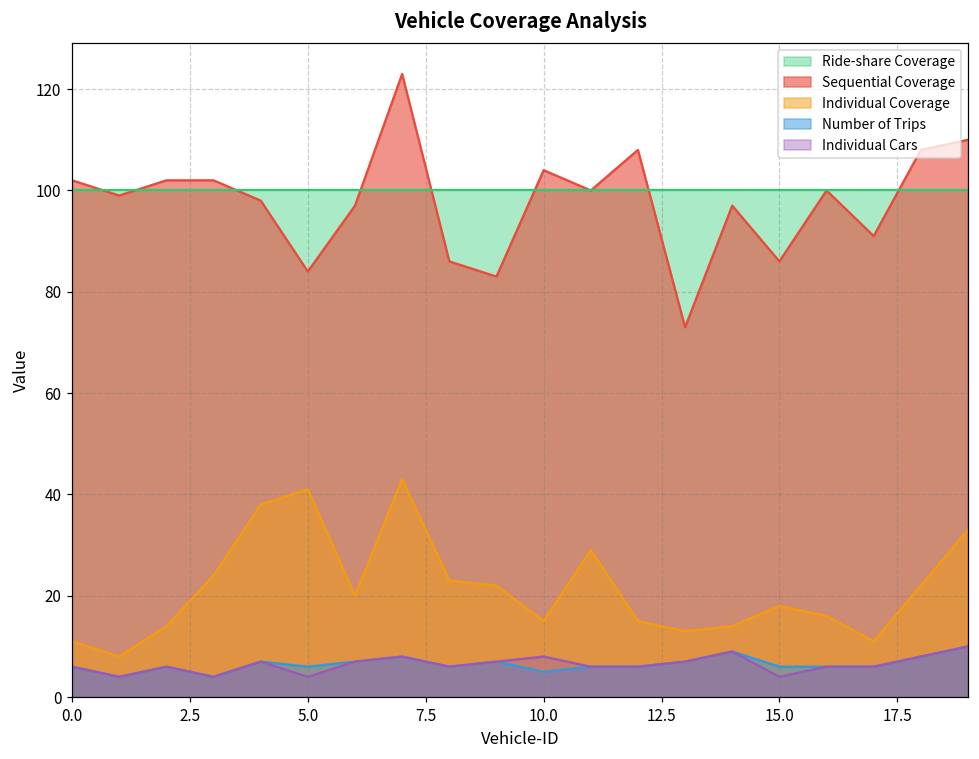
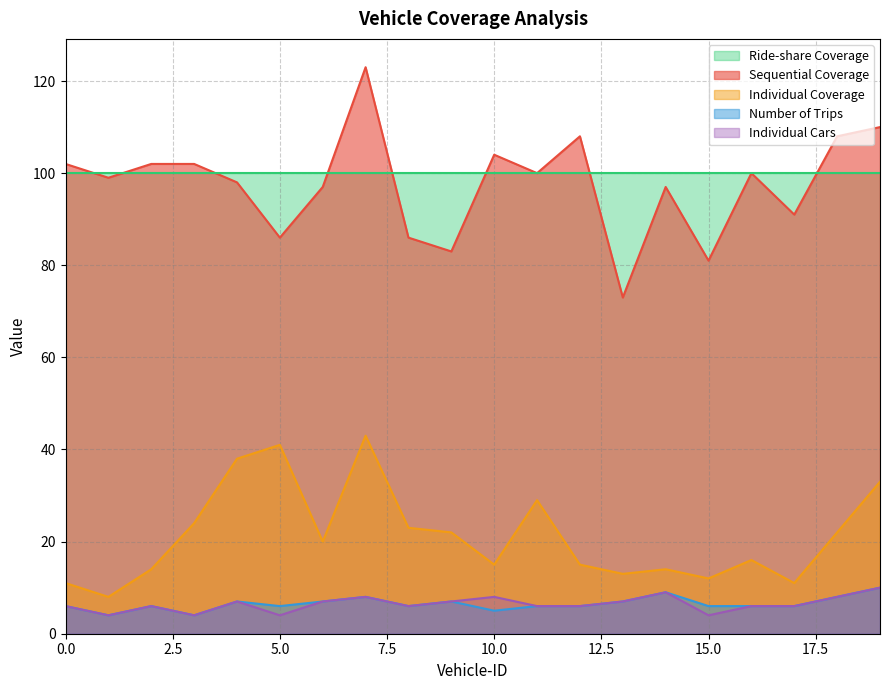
Sequential Coverage, 5.0: 84 -> 86
Sequential Coverage, 15.0: 86 -> 81
Individual Coverage, 15.0: 18 -> 12
